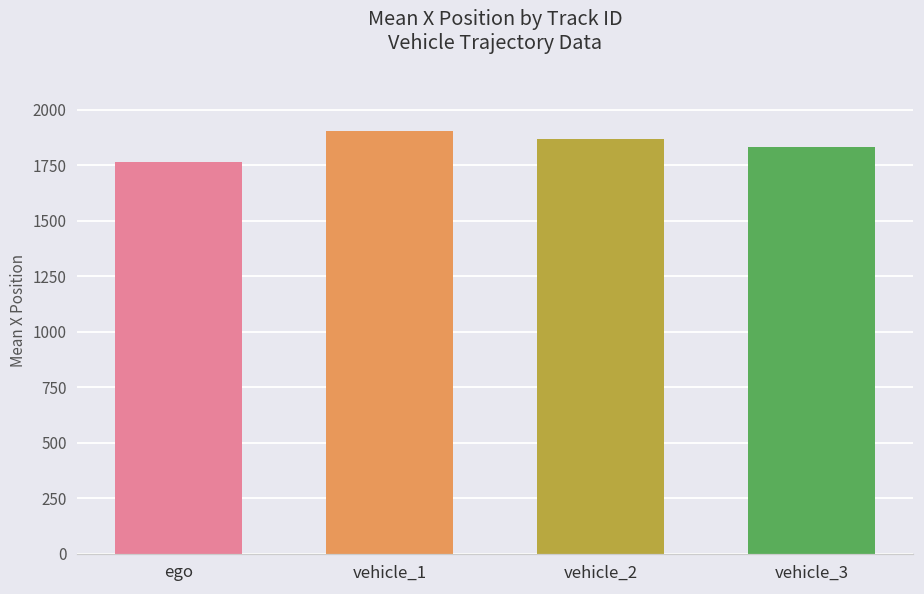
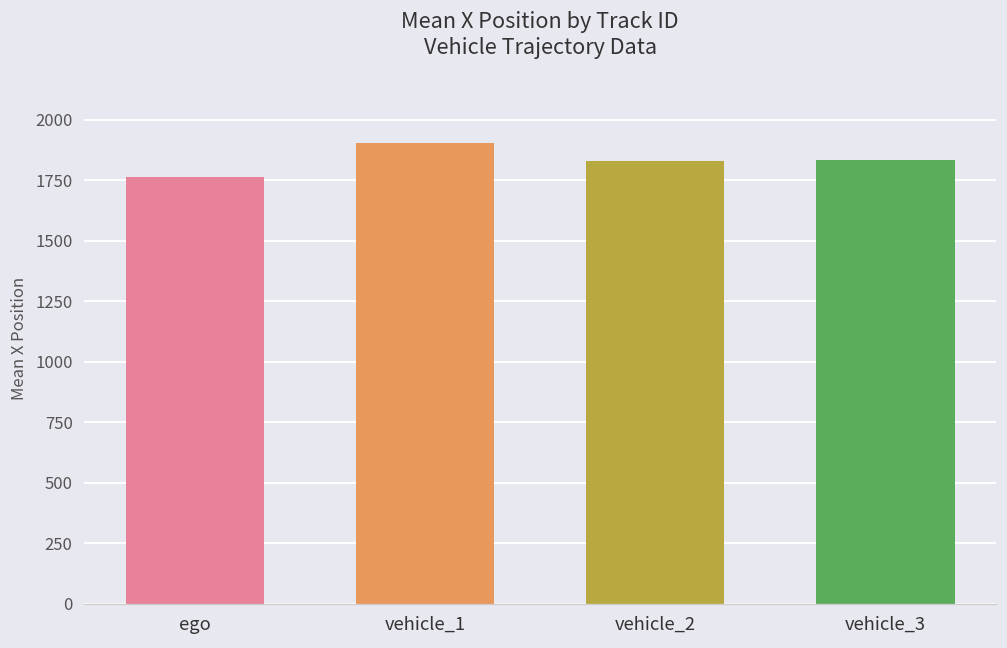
vehicle_2: 1870 -> 1830
